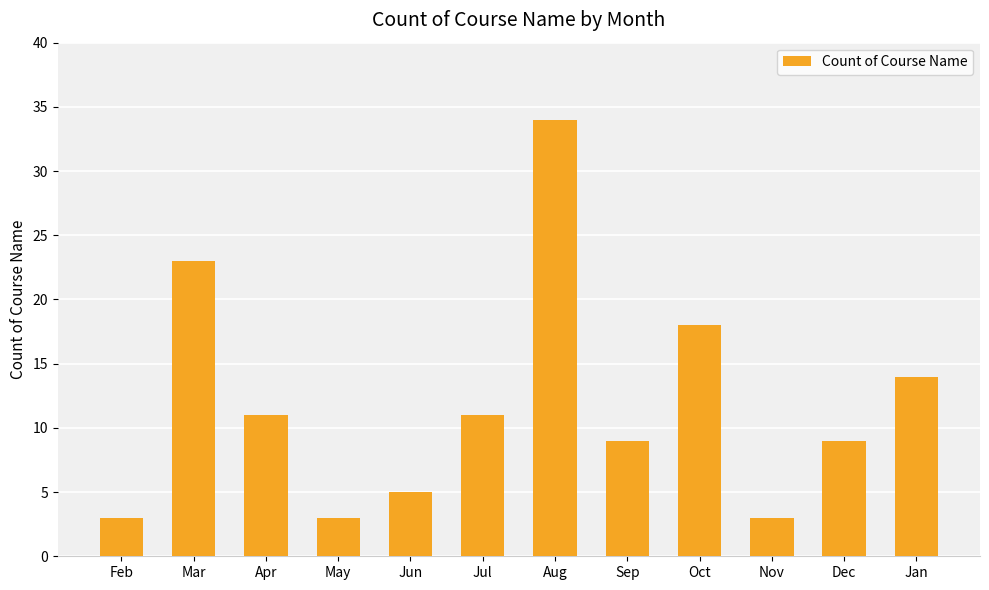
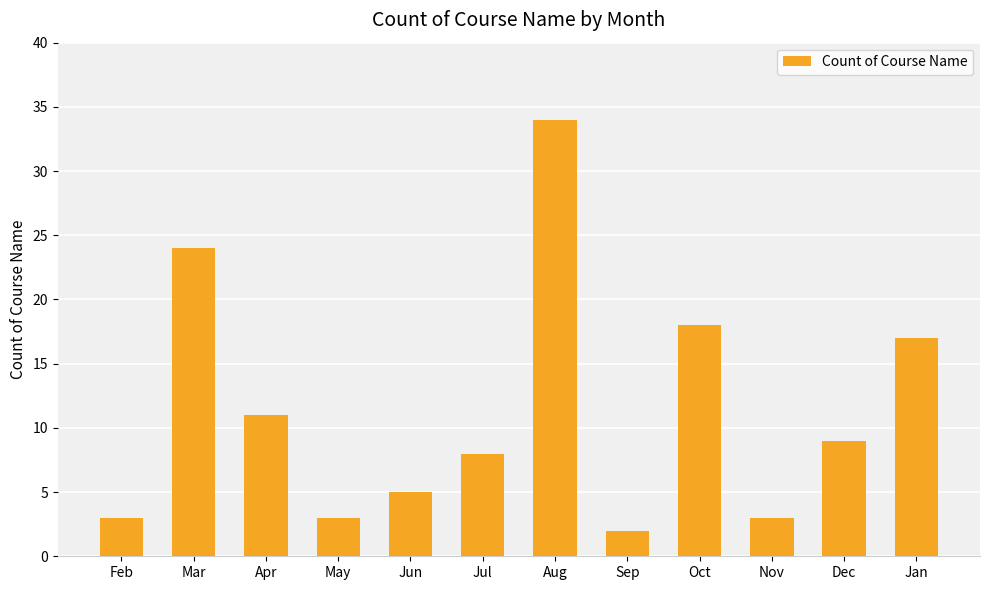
Mar: 23 -> 24
Jul: 11 -> 8
Sep: 9 -> 2
Jan: 14 -> 17
